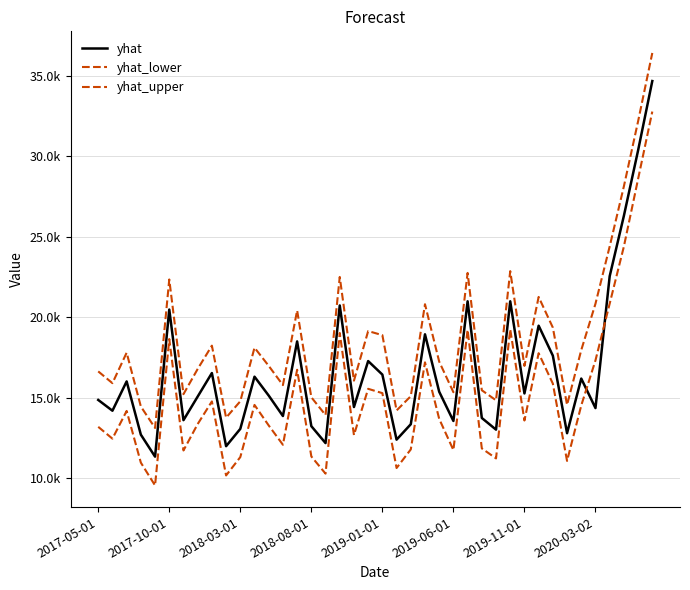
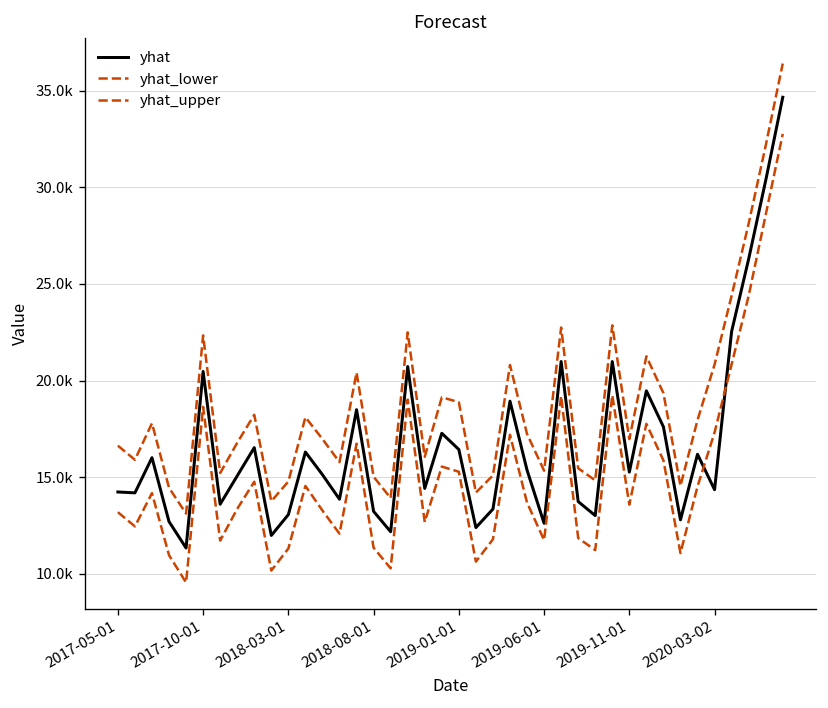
yhat, 2017-05-01: 14900 -> 14200
yhat, 2019-06-01: 13500 -> 12600
